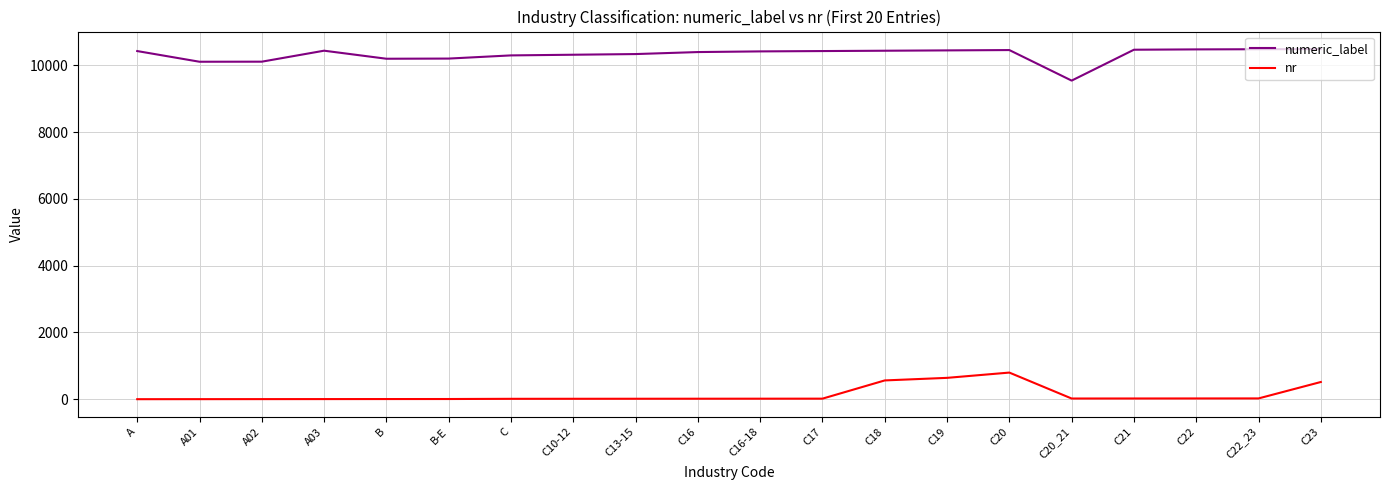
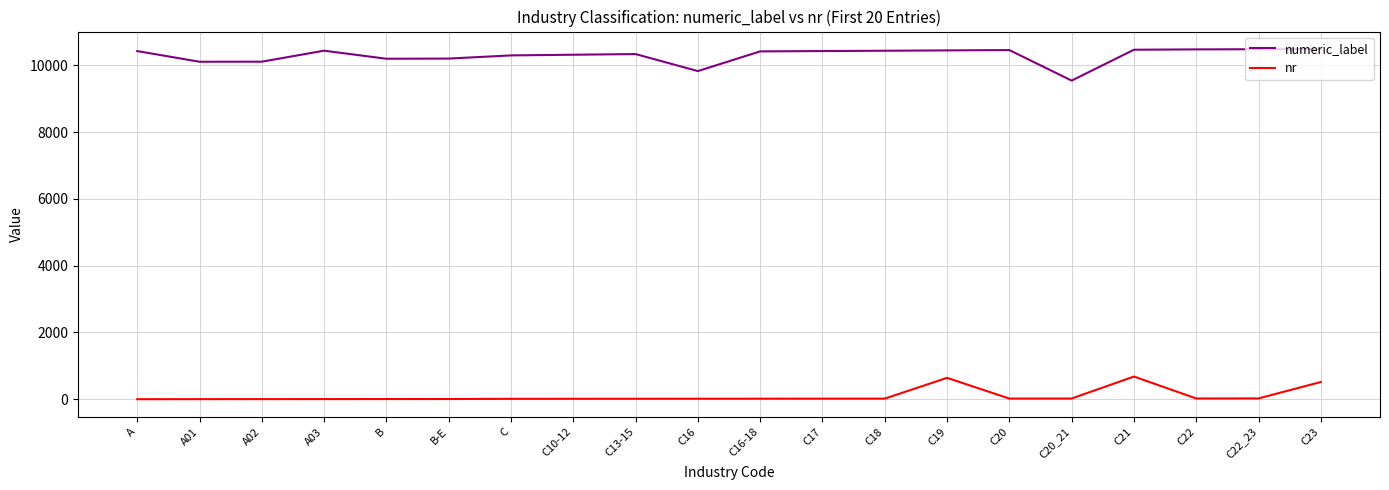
numeric_label, C16: 10400 -> 9800
nr, C18: 600 -> 0
nr, C20: 800 -> 0
nr, C21: 0 -> 700
